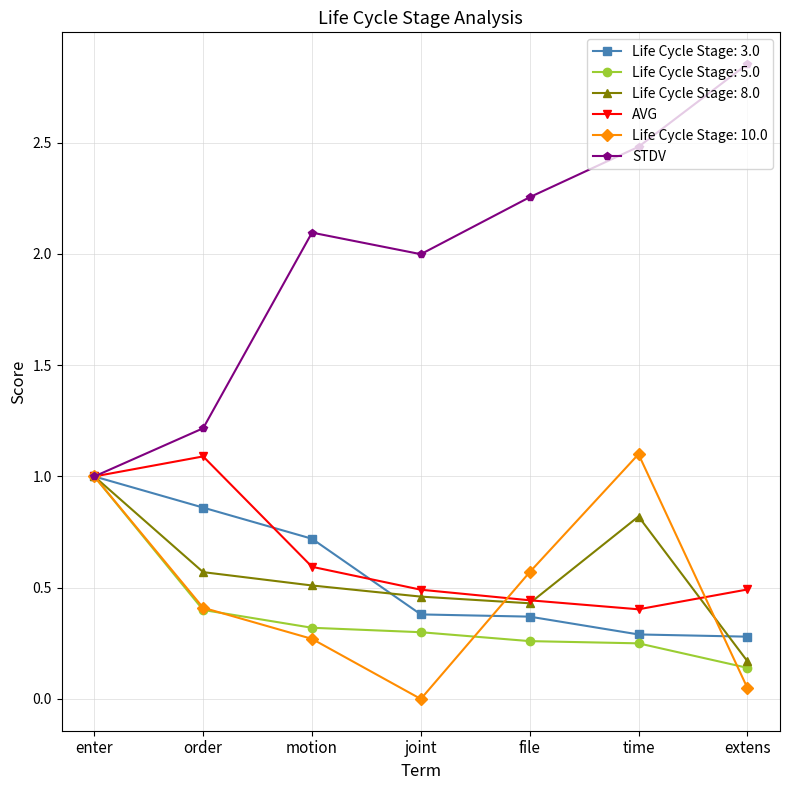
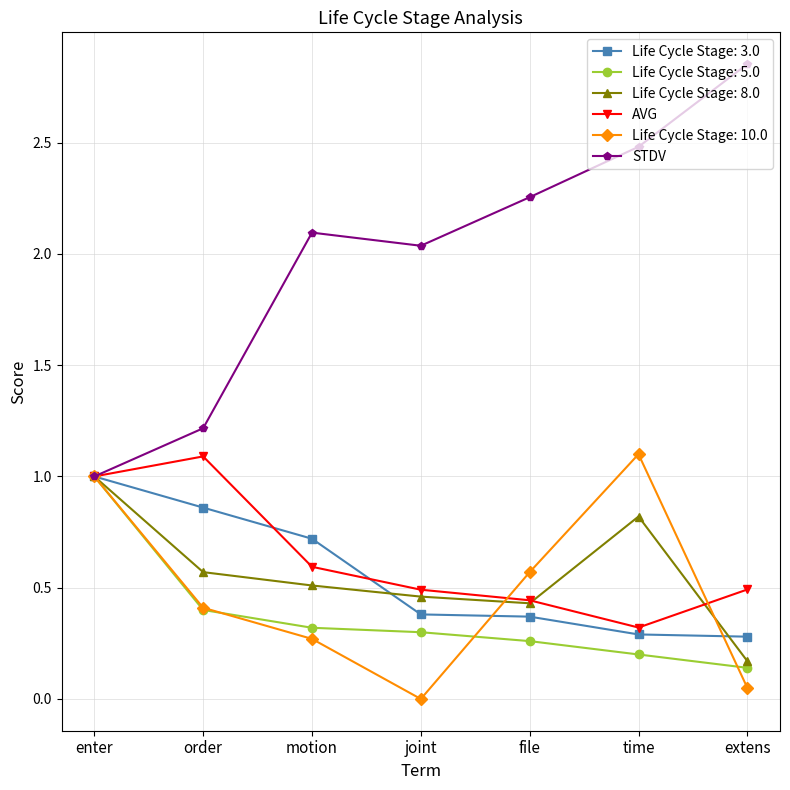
STDV, joint: 2.00 -> 2.04
Life Cycle Stage: 5.0, time: 0.25 -> 0.20
AVG, time: 0.40 -> 0.32
